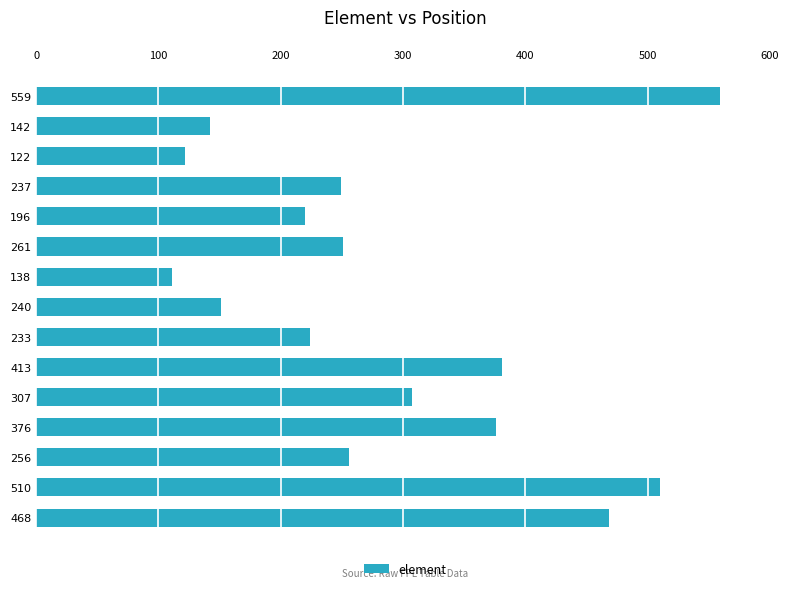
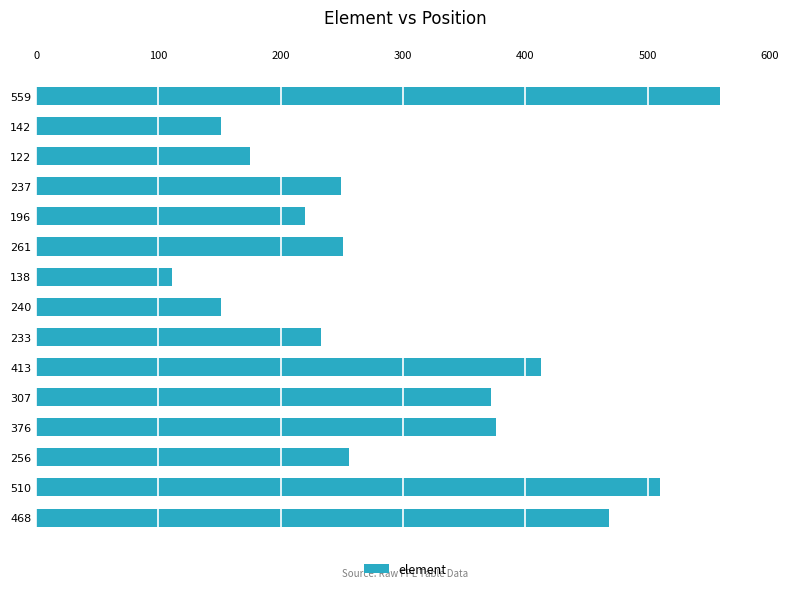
142: 142 -> 151
122: 122 -> 175
233: 224 -> 233
413: 381 -> 413
307: 307 -> 372
